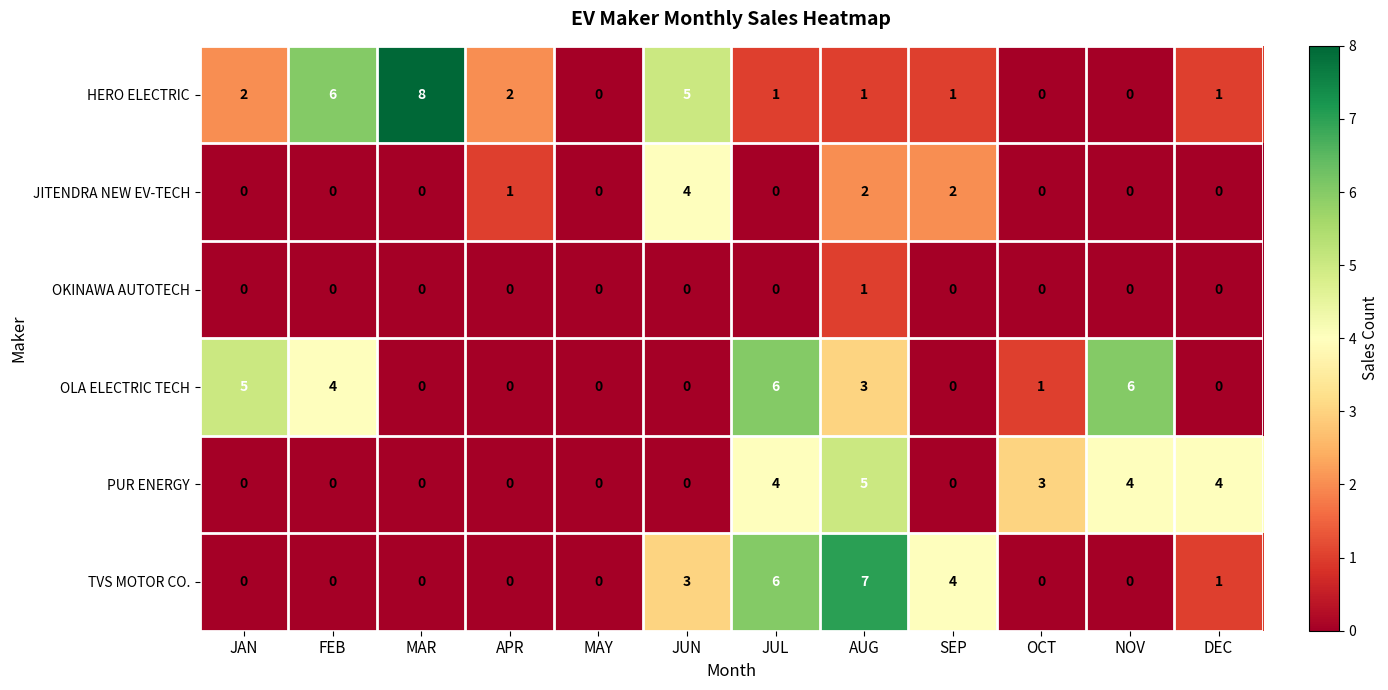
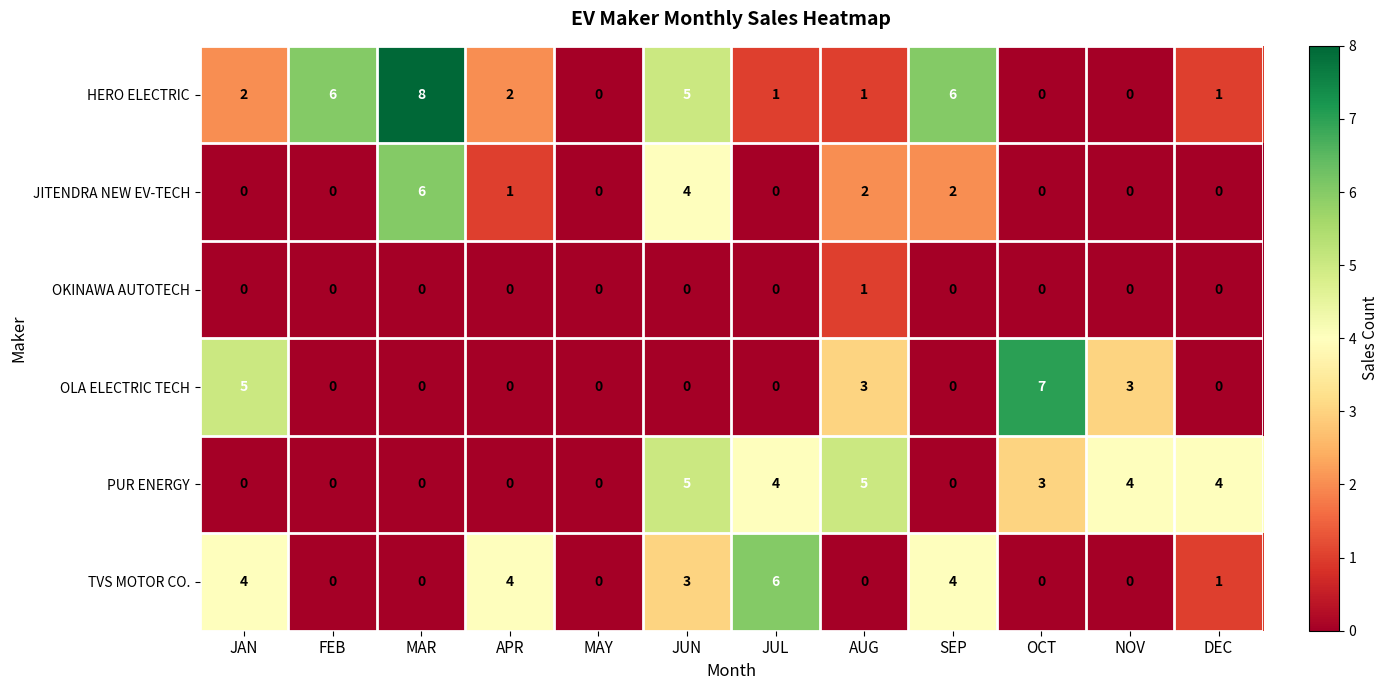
HERO ELECTRIC, SEP: 1 -> 6
JITENDRA NEW EV-TECH, MAR: 0 -> 6
OLA ELECTRIC TECH, FEB: 4 -> 0
OLA ELECTRIC TECH, JUL: 6 -> 0
OLA ELECTRIC TECH, OCT: 1 -> 7
OLA ELECTRIC TECH, NOV: 6 -> 3
PUR ENERGY, JUN: 0 -> 5
TVS MOTOR CO., JAN: 0 -> 4
TVS MOTOR CO., APR: 0 -> 4
TVS MOTOR CO., AUG: 7 -> 0
